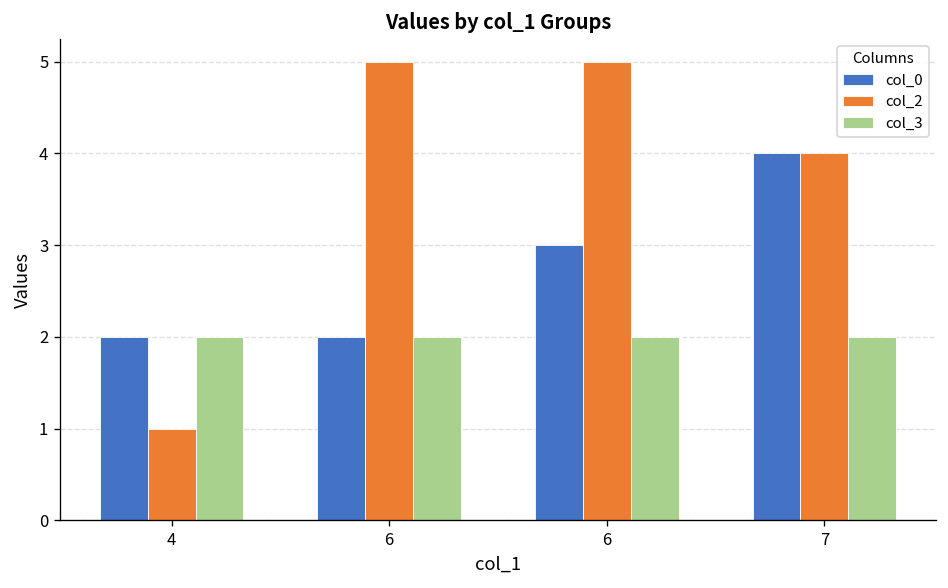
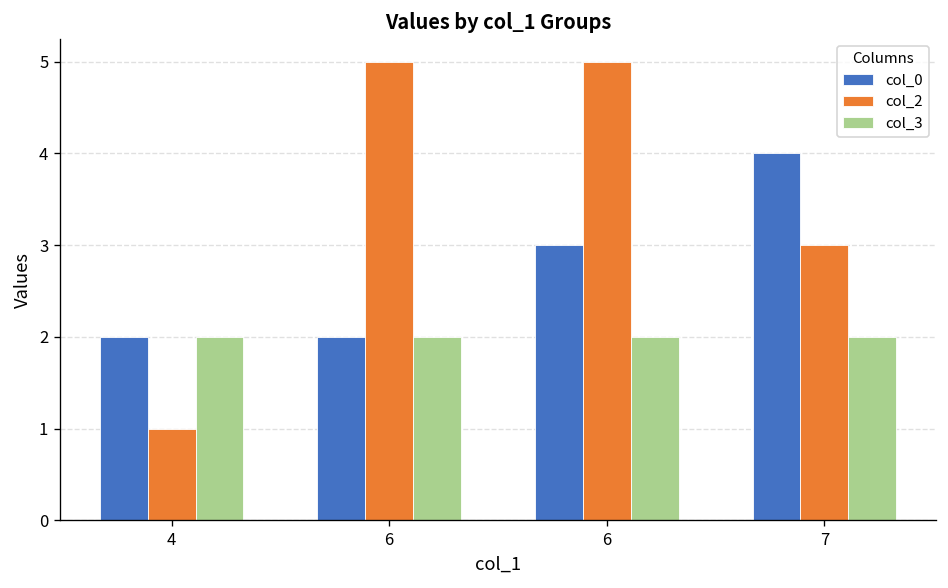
col_2, 7: 4 -> 3
